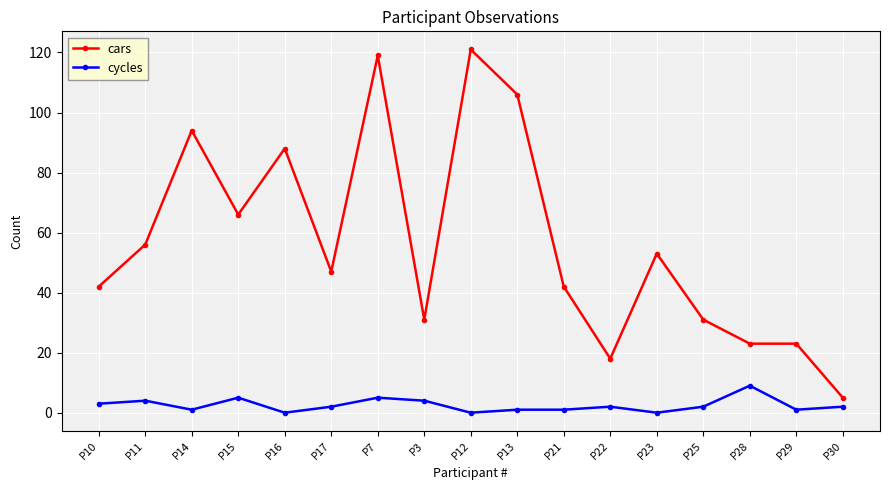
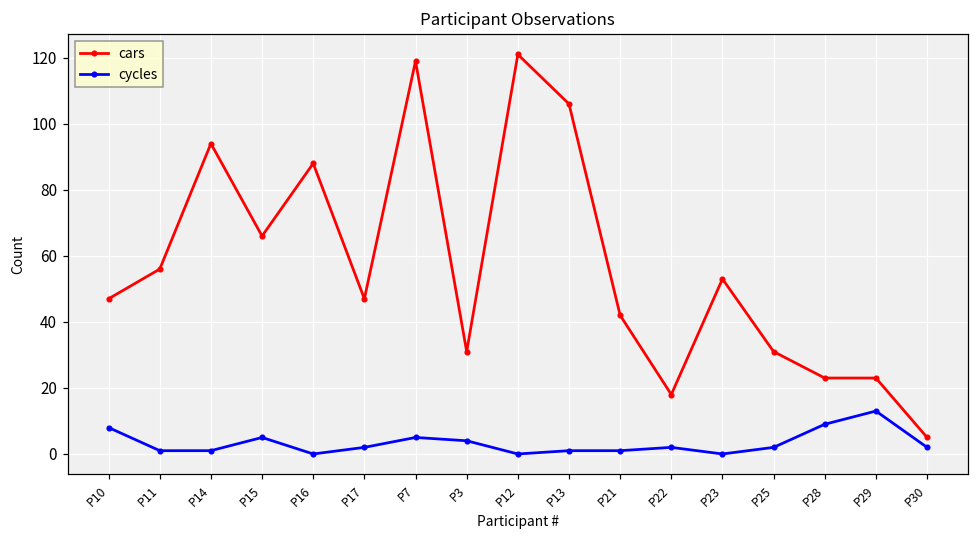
cars, P10: 42 -> 47
cycles, P10: 3 -> 8
cycles, P11: 4 -> 1
cycles, P29: 1 -> 13
